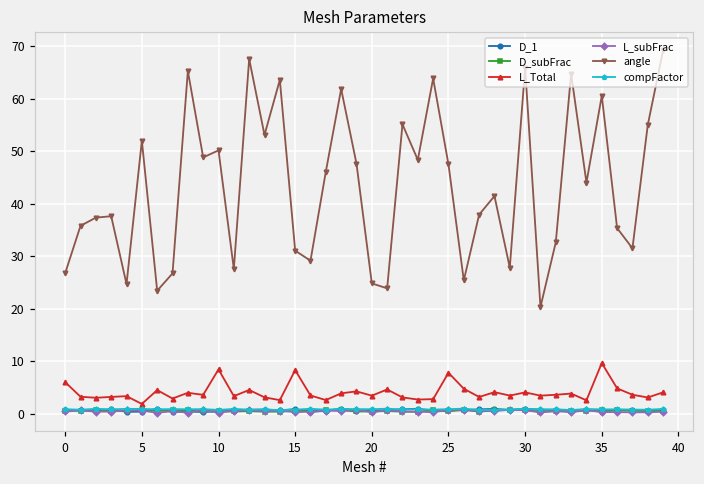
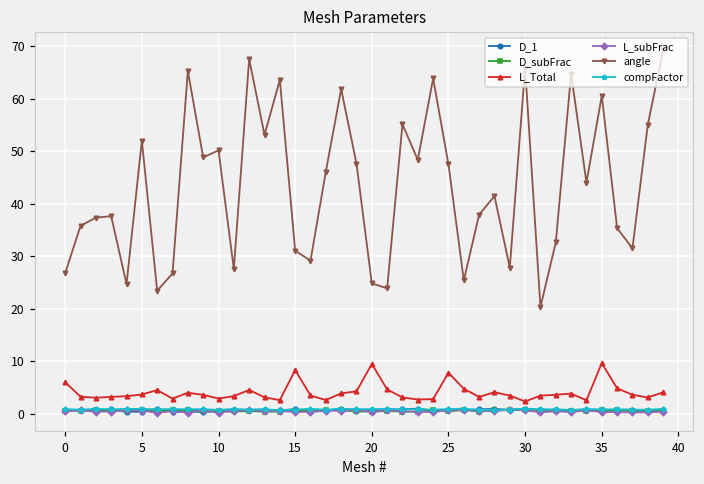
L_Total, 5: 2 -> 4
L_Total, 10: 8 -> 3
L_Total, 20: 3 -> 10
L_Total, 30: 4 -> 2
